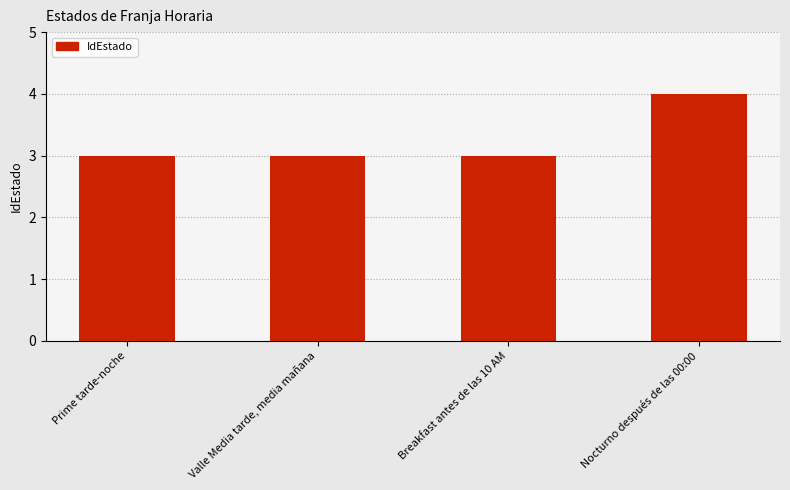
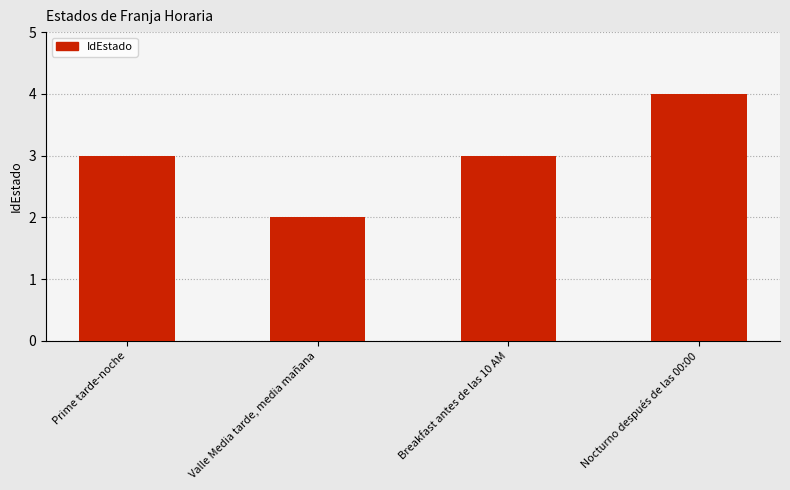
Valle Media tarde, media mañana: 3 -> 2
